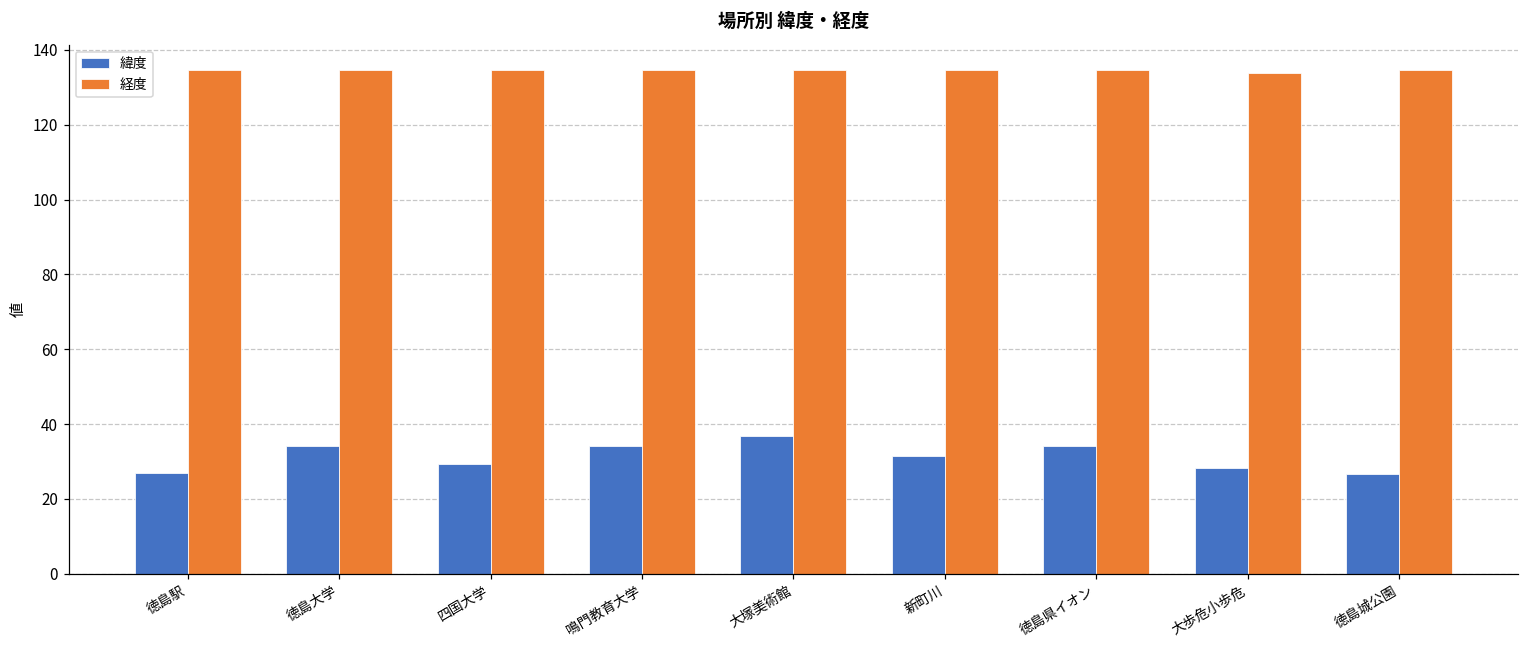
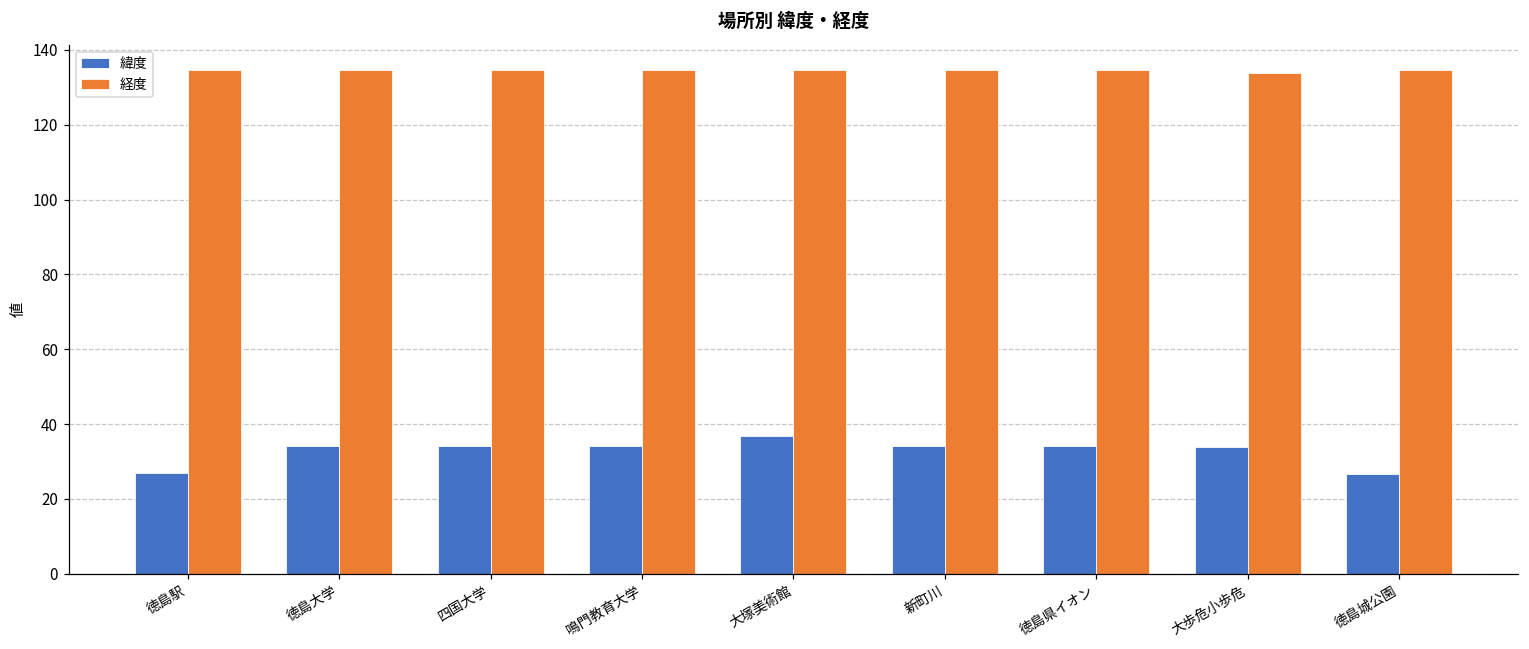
緯度, 四国大学: 29 -> 34
緯度, 新町川: 32 -> 34
緯度, 大歩危小歩危: 28 -> 34
